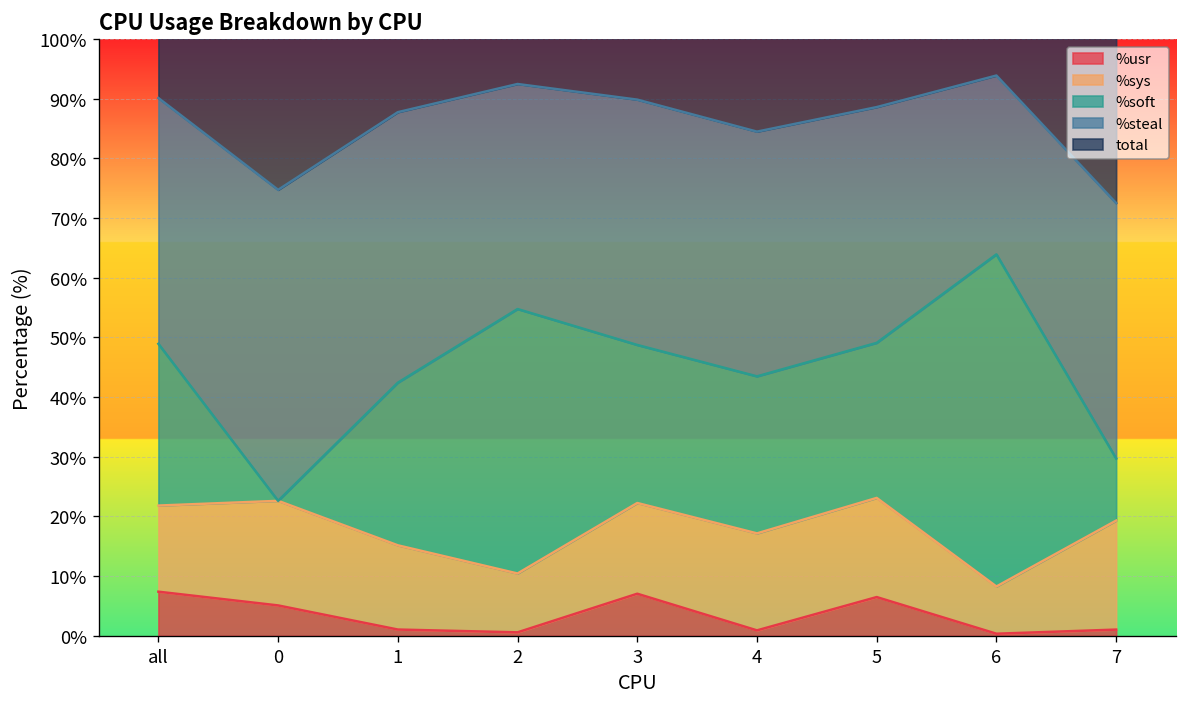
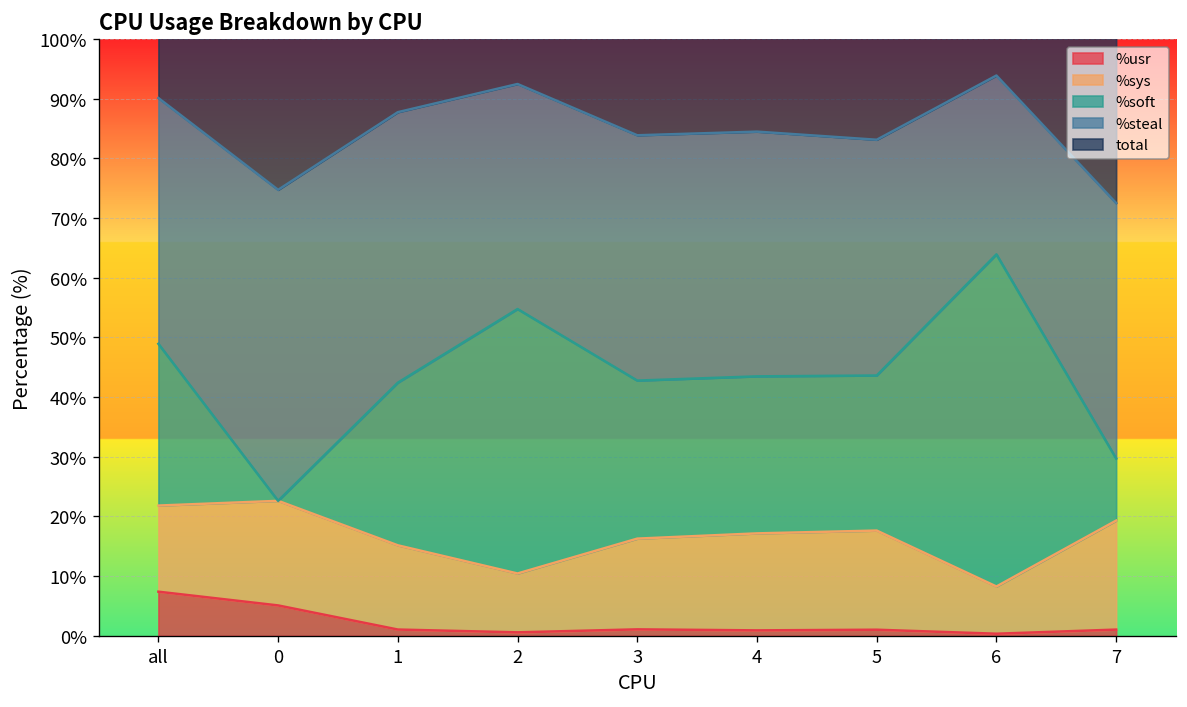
%usr, 3: 7% -> 1%
%usr, 5: 7% -> 1%
